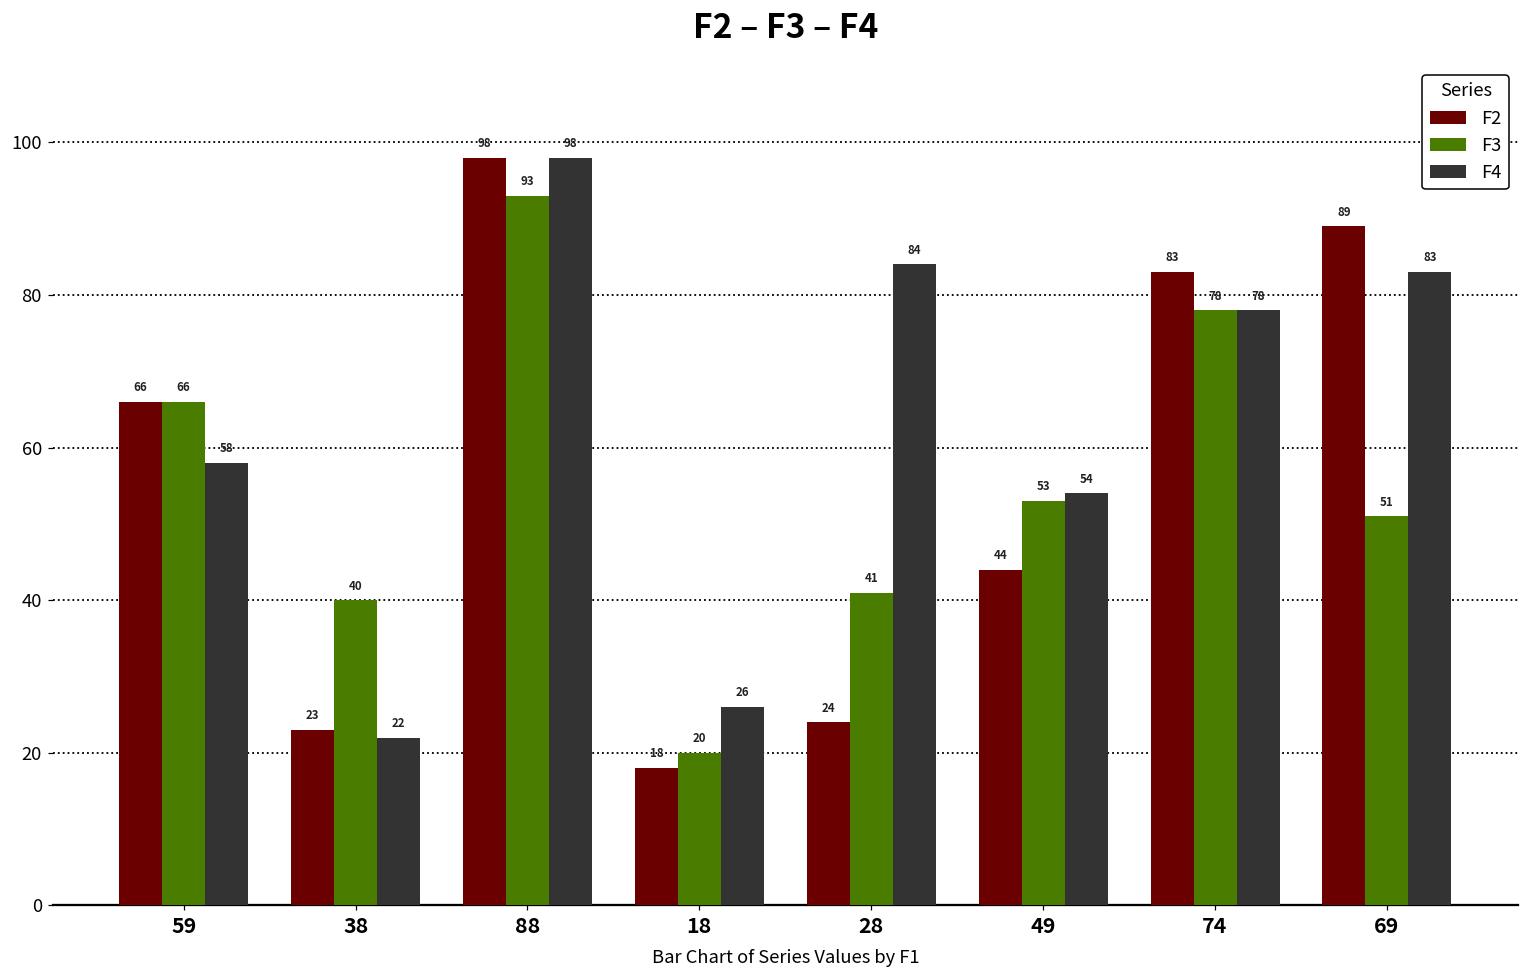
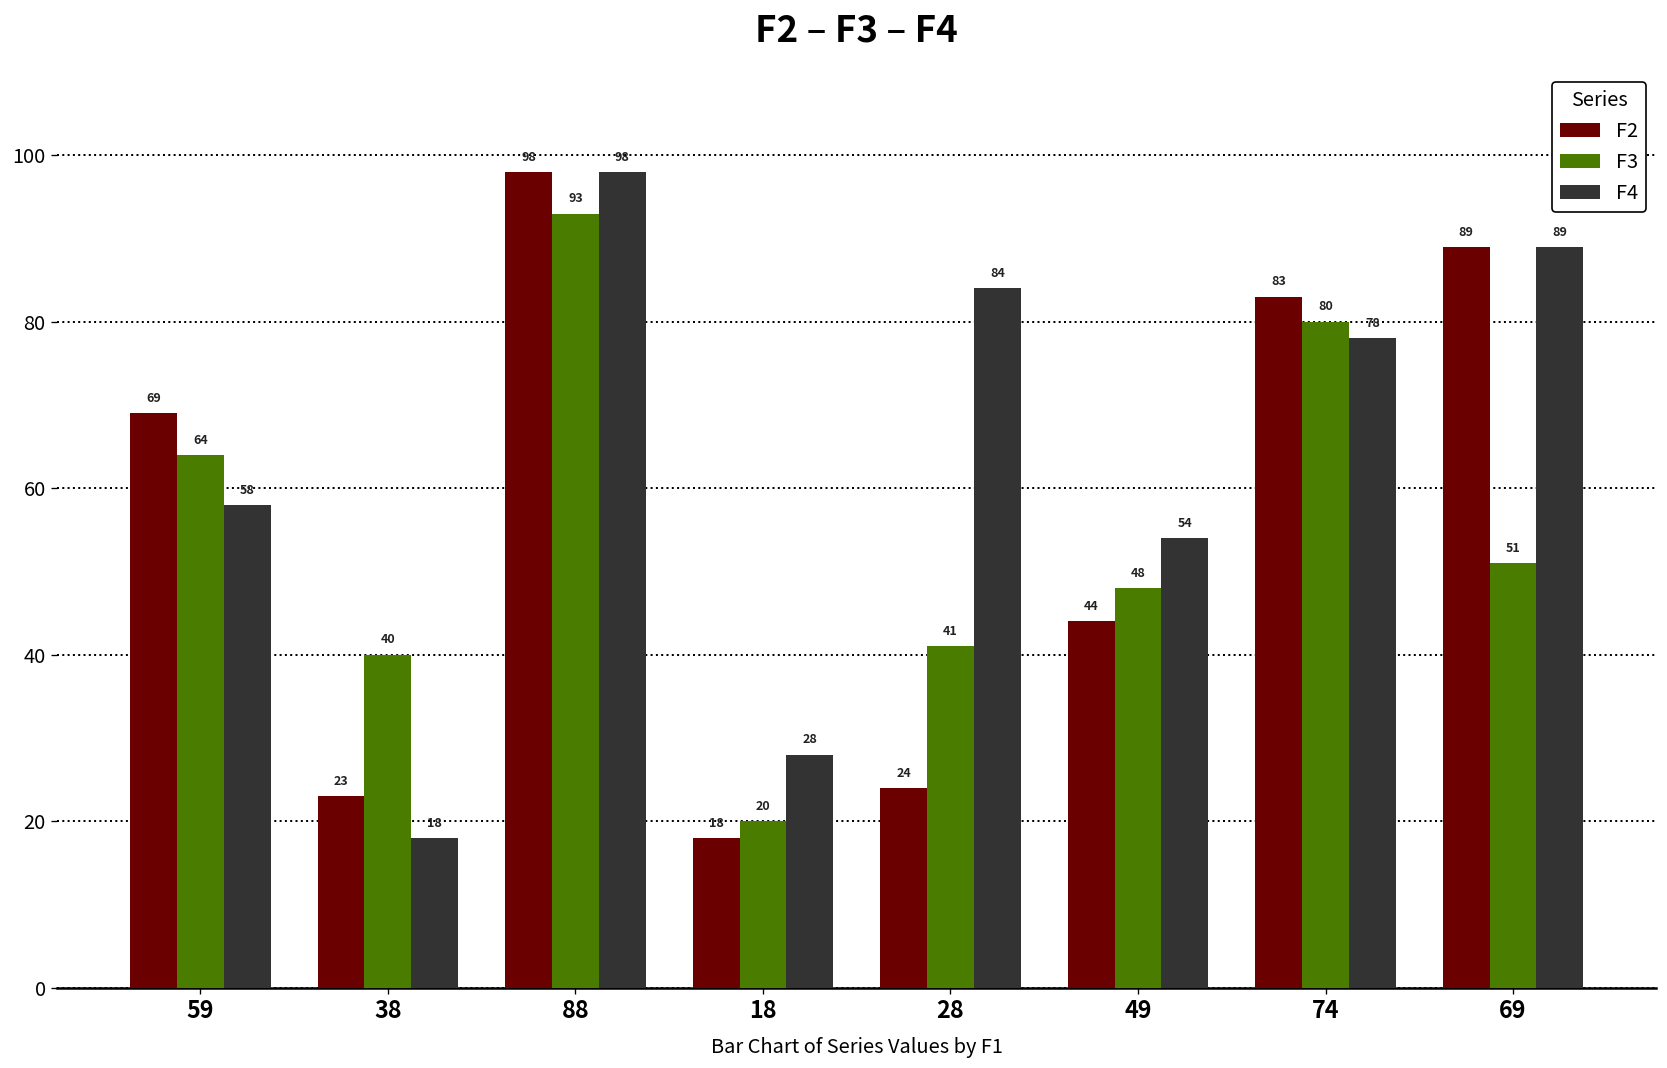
F2, 59: 66 -> 69
F3, 59: 66 -> 64
F4, 38: 22 -> 18
F4, 18: 26 -> 28
F3, 49: 53 -> 48
F3, 74: 78 -> 80
F4, 69: 83 -> 89
